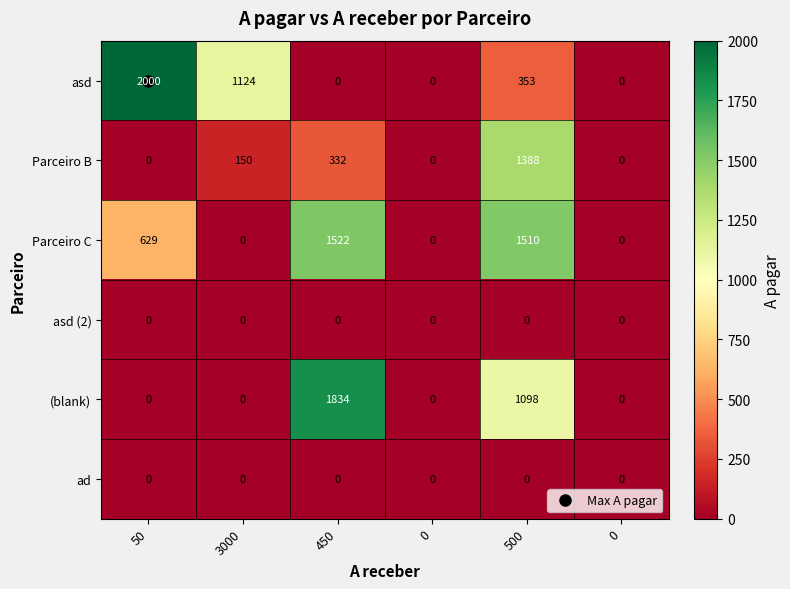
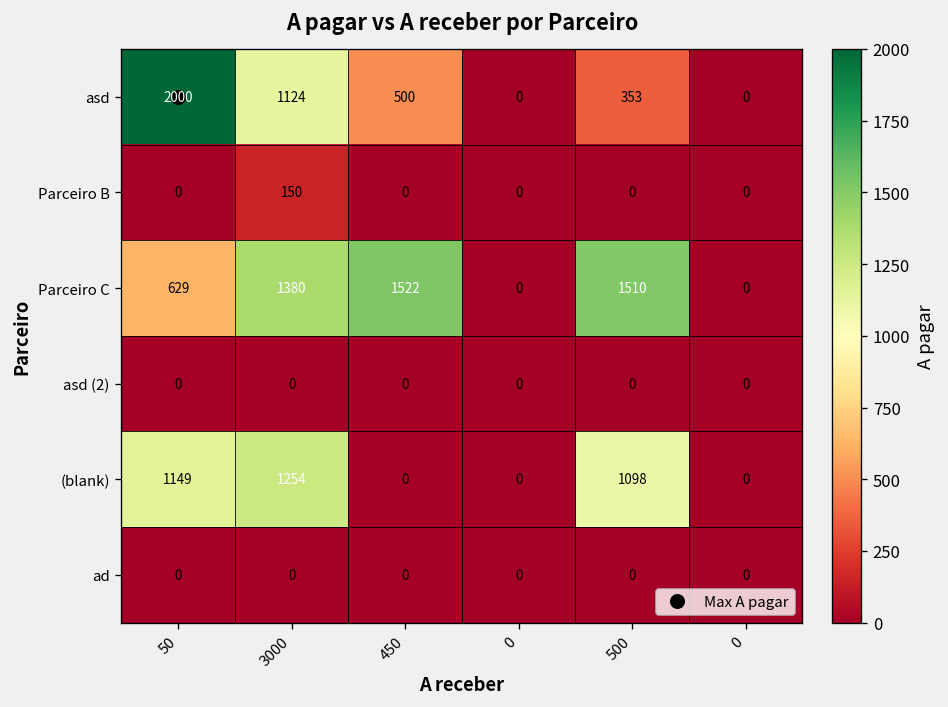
asd, 450: 0 -> 500
Parceiro B, 450: 332 -> 0
Parceiro B, 500: 1388 -> 0
Parceiro C, 3000: 0 -> 1380
(blank), 50: 0 -> 1149
(blank), 3000: 0 -> 1254
(blank), 450: 1834 -> 0
